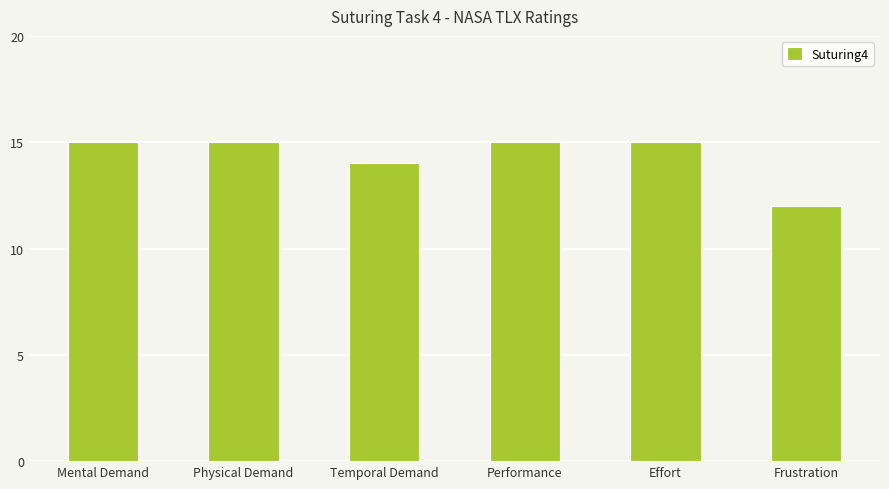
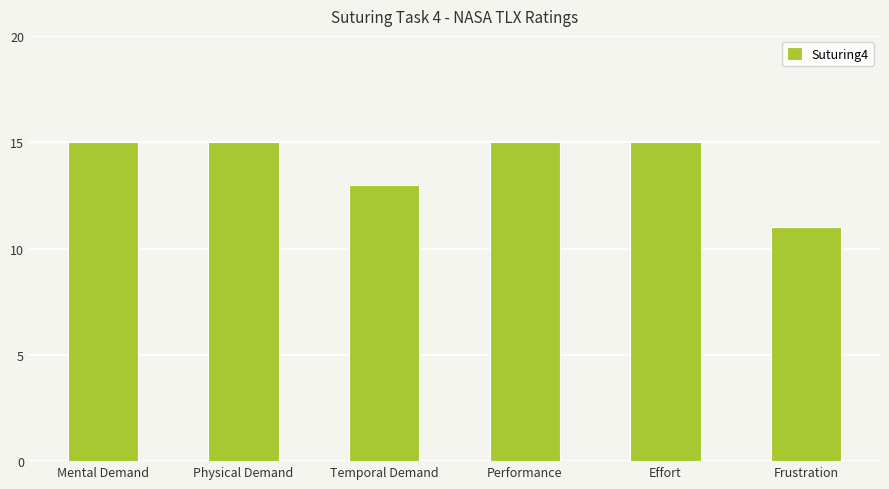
Temporal Demand: 14 -> 13
Frustration: 12 -> 11
